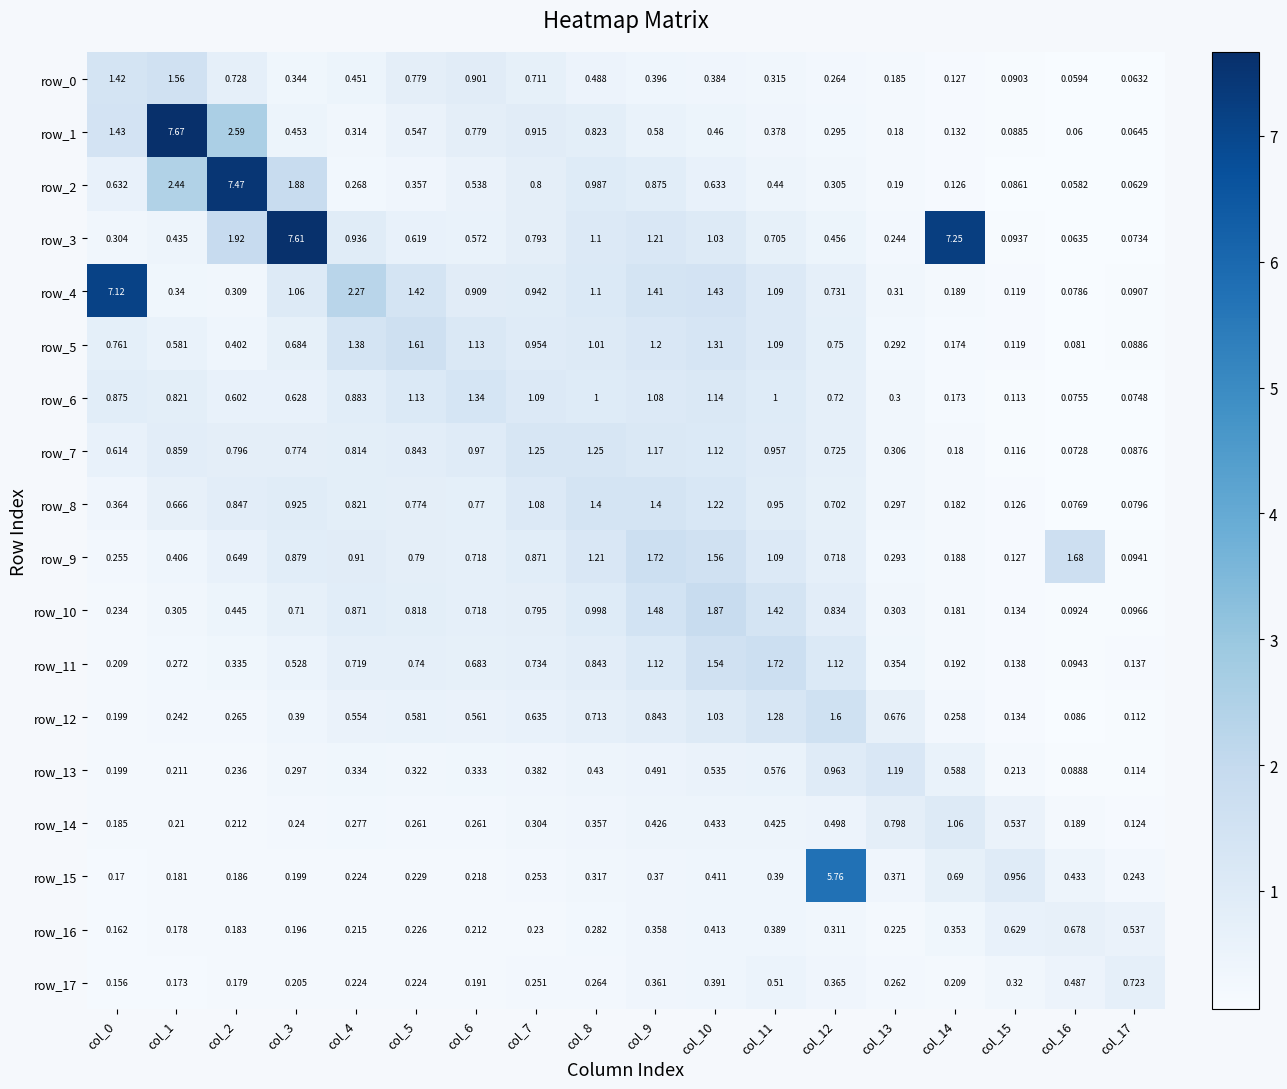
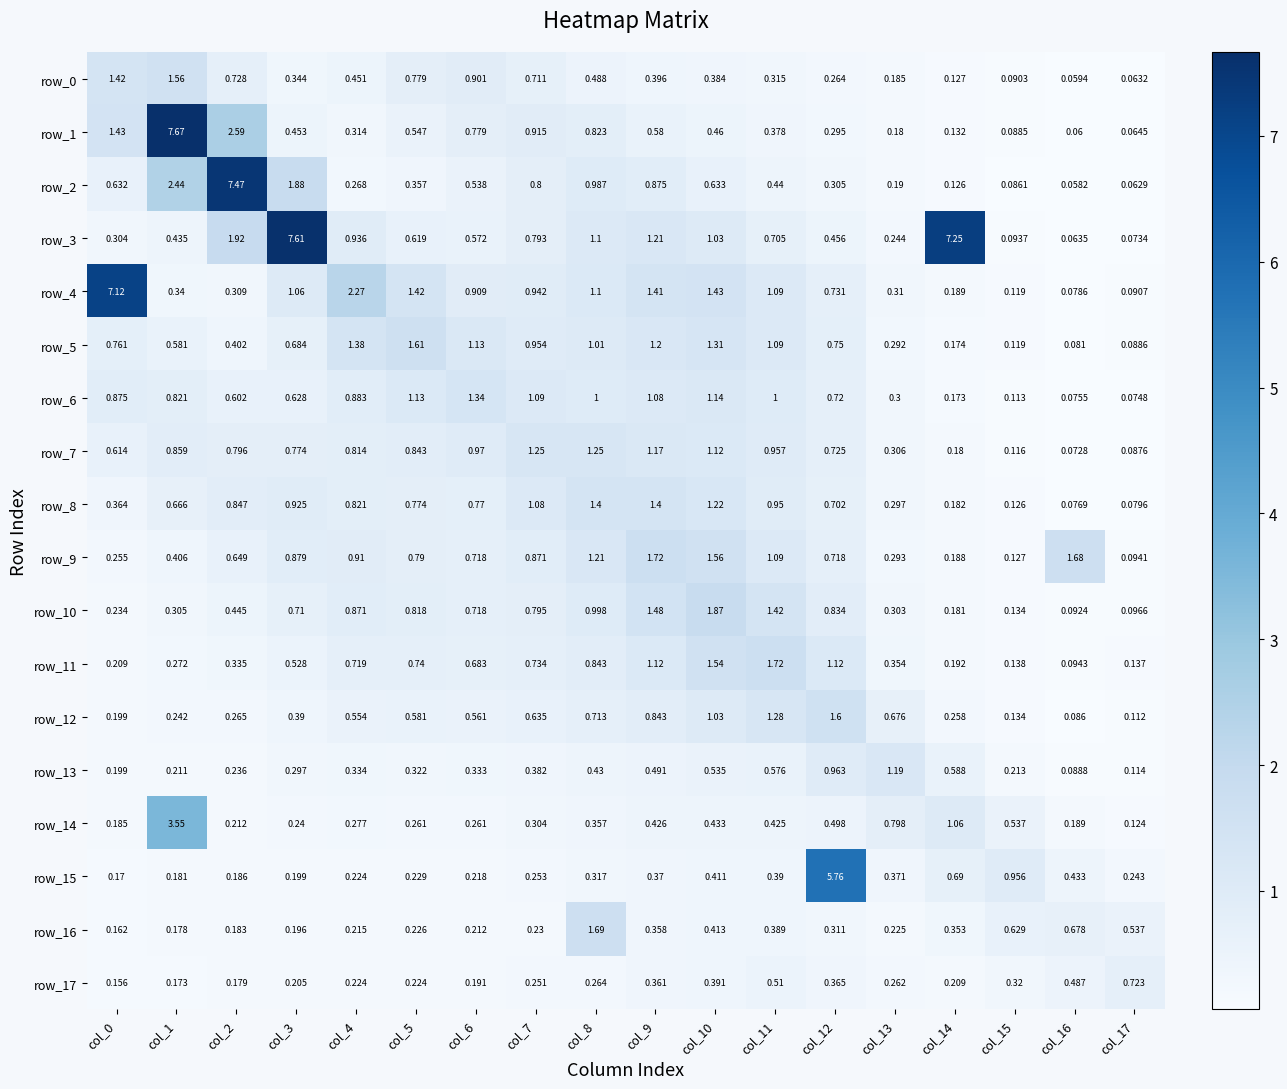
row_14, col_1: 0.21 -> 3.55
row_16, col_8: 0.282 -> 1.69
